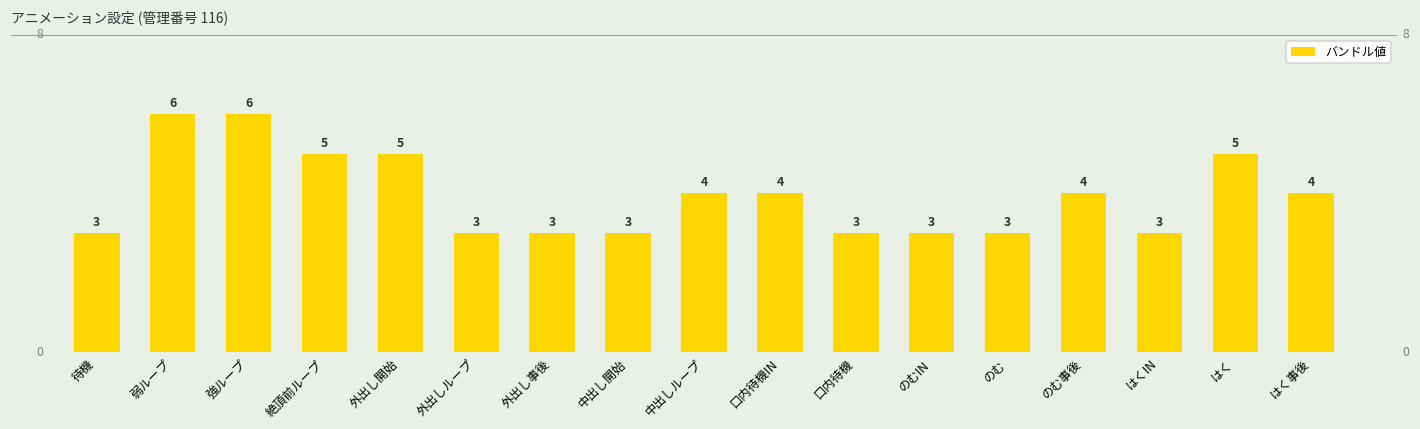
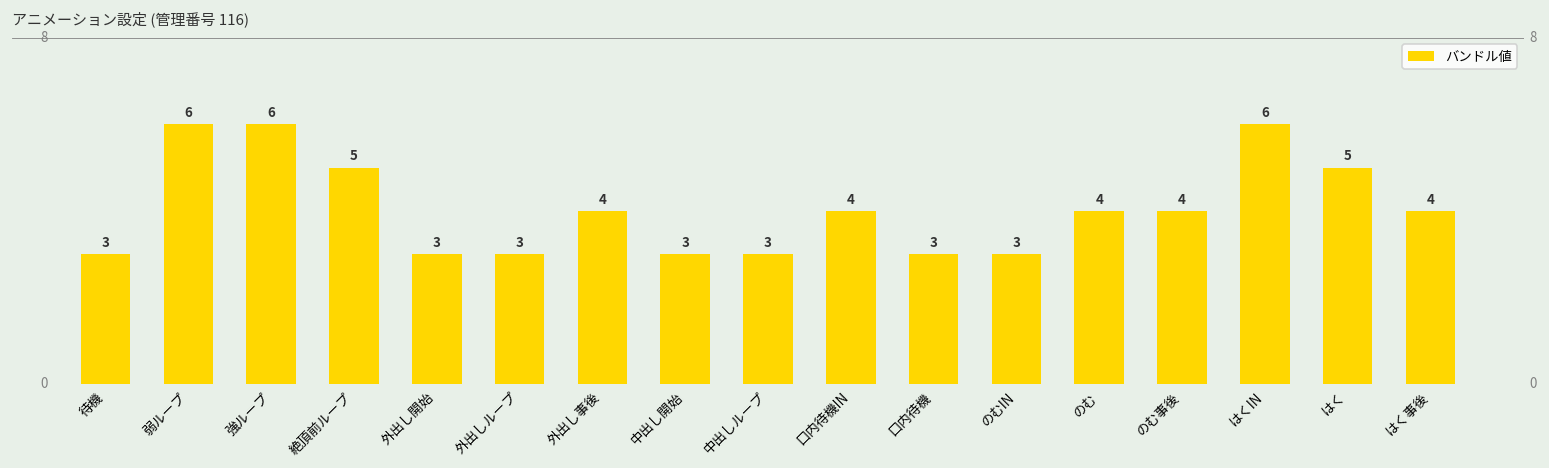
外出し開始: 5 -> 3
外出し事後: 3 -> 4
中出しループ: 4 -> 3
のむ: 3 -> 4
はくIN: 3 -> 6
